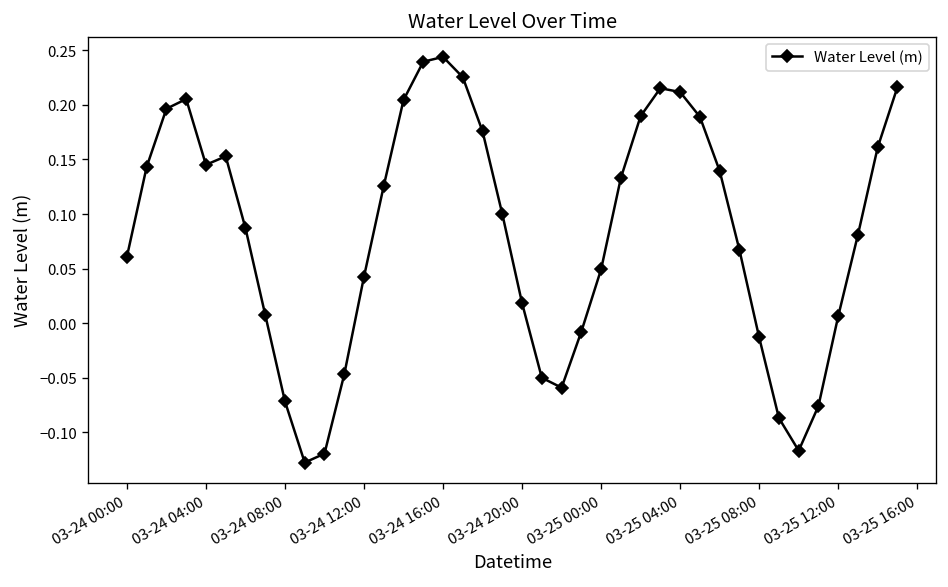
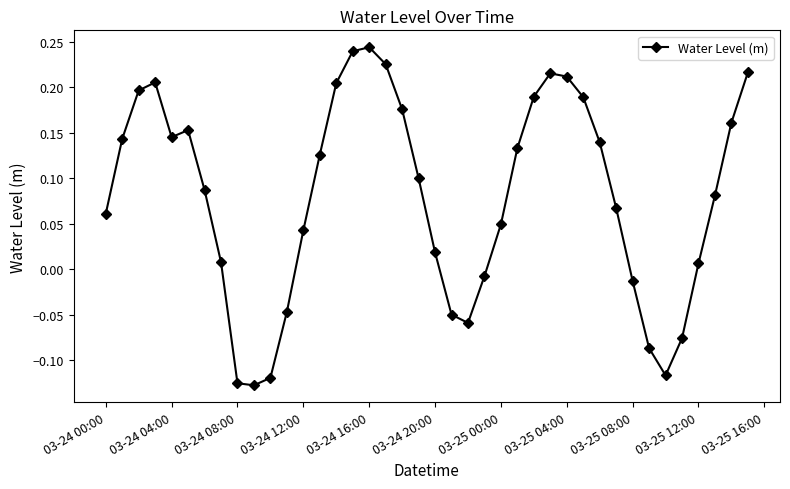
03-24 08:00: -0.07 -> -0.13
